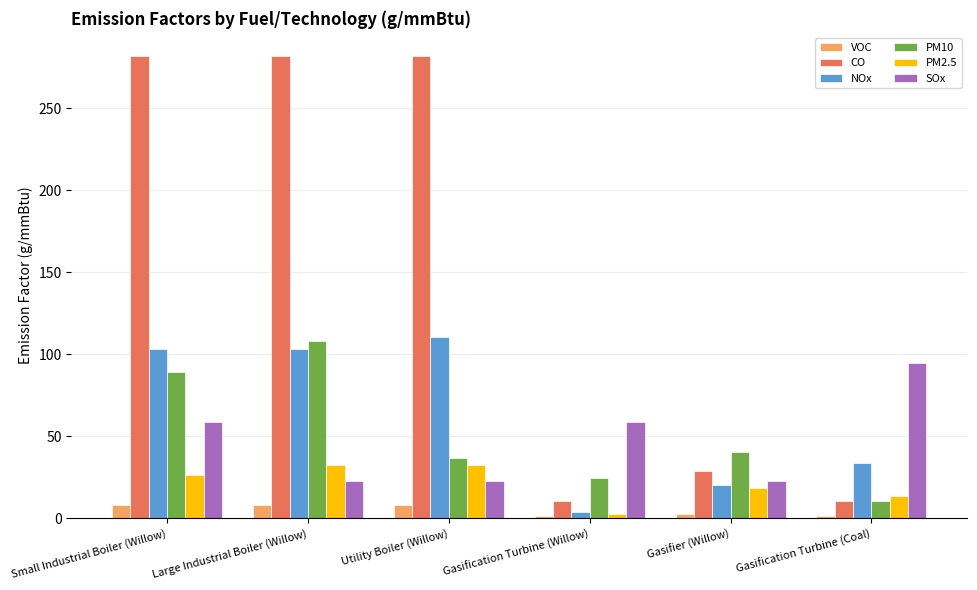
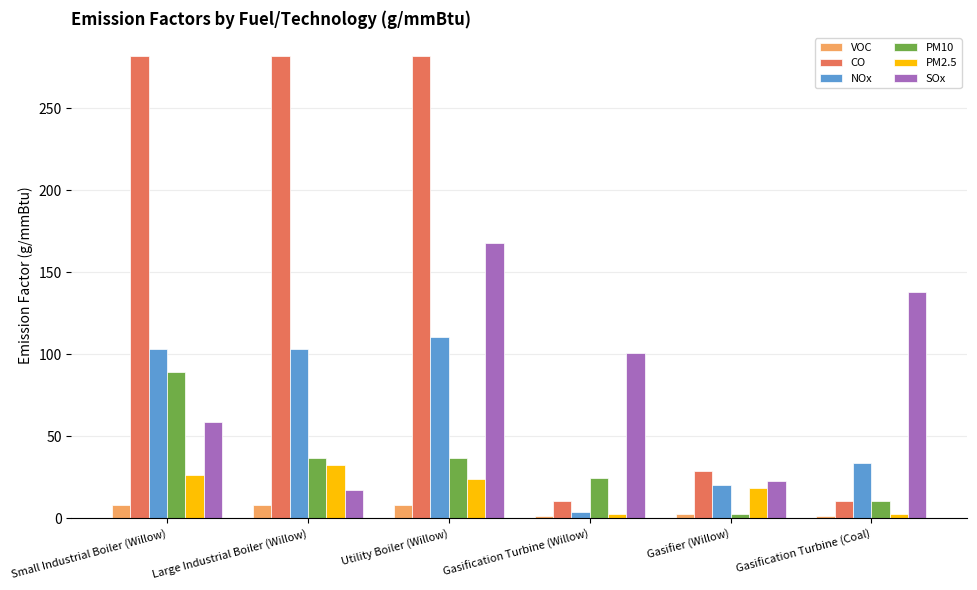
PM10, Large Industrial Boiler (Willow): 108 -> 37
SOx, Large Industrial Boiler (Willow): 23 -> 17
PM2.5, Utility Boiler (Willow): 33 -> 24
SOx, Utility Boiler (Willow): 23 -> 168
SOx, Gasification Turbine (Willow): 59 -> 101
PM10, Gasifier (Willow): 41 -> 3
PM2.5, Gasification Turbine (Coal): 14 -> 3
SOx, Gasification Turbine (Coal): 95 -> 138
